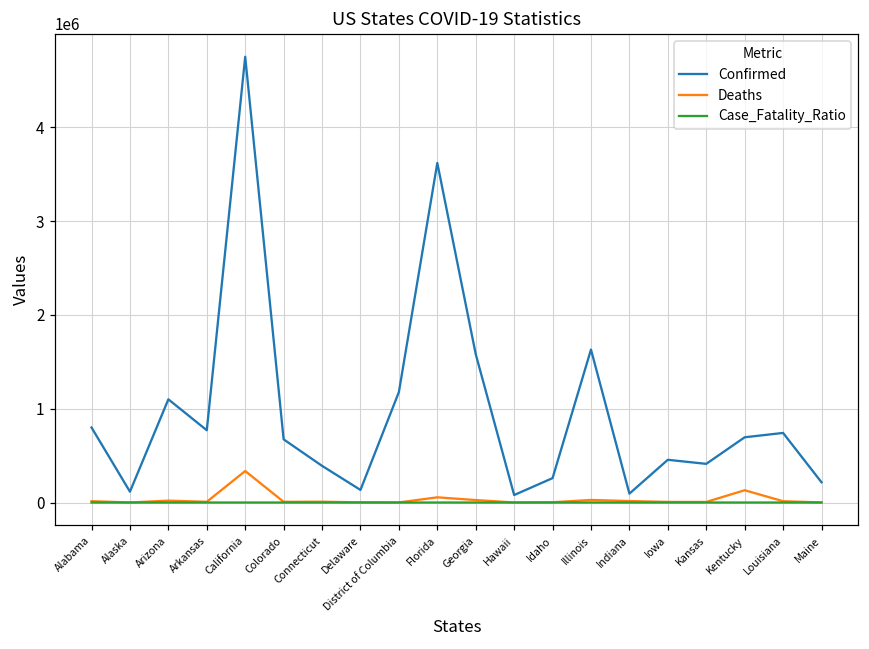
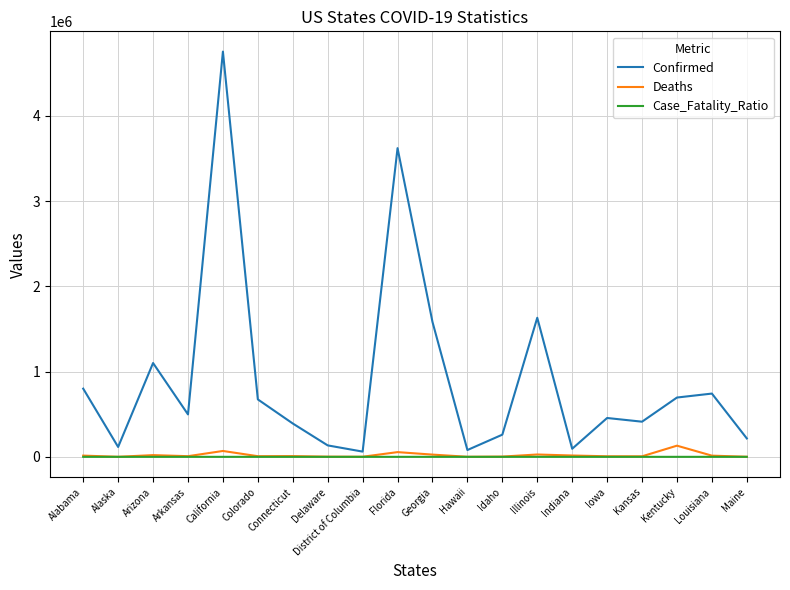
Confirmed, Arkansas: 800000 -> 500000
Deaths, California: 300000 -> 100000
Confirmed, District of Columbia: 1200000 -> 100000
